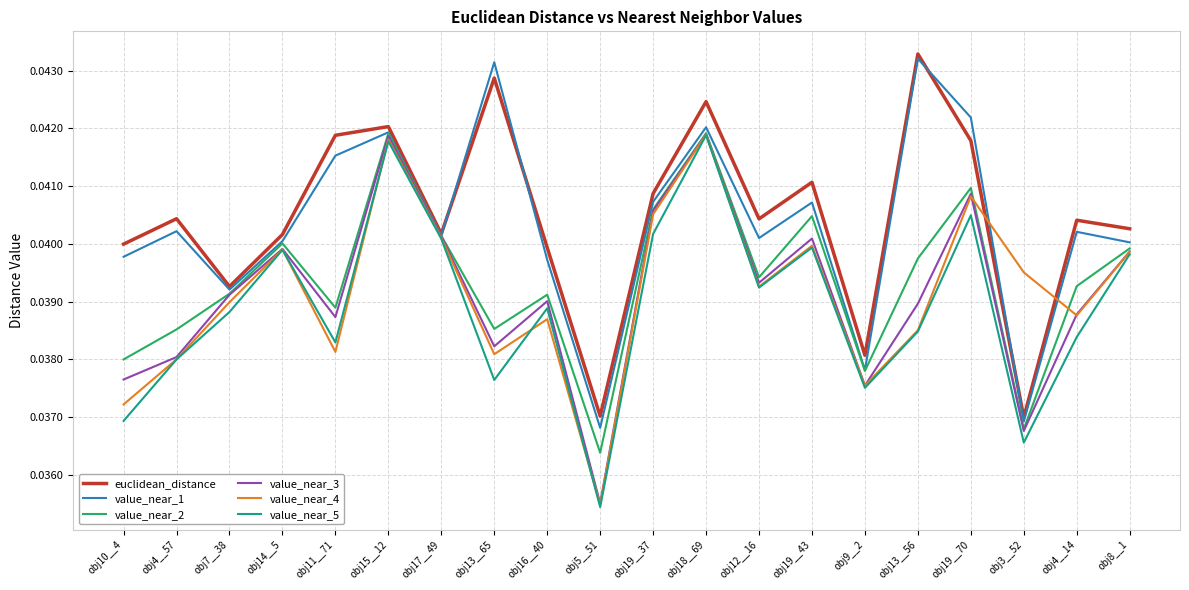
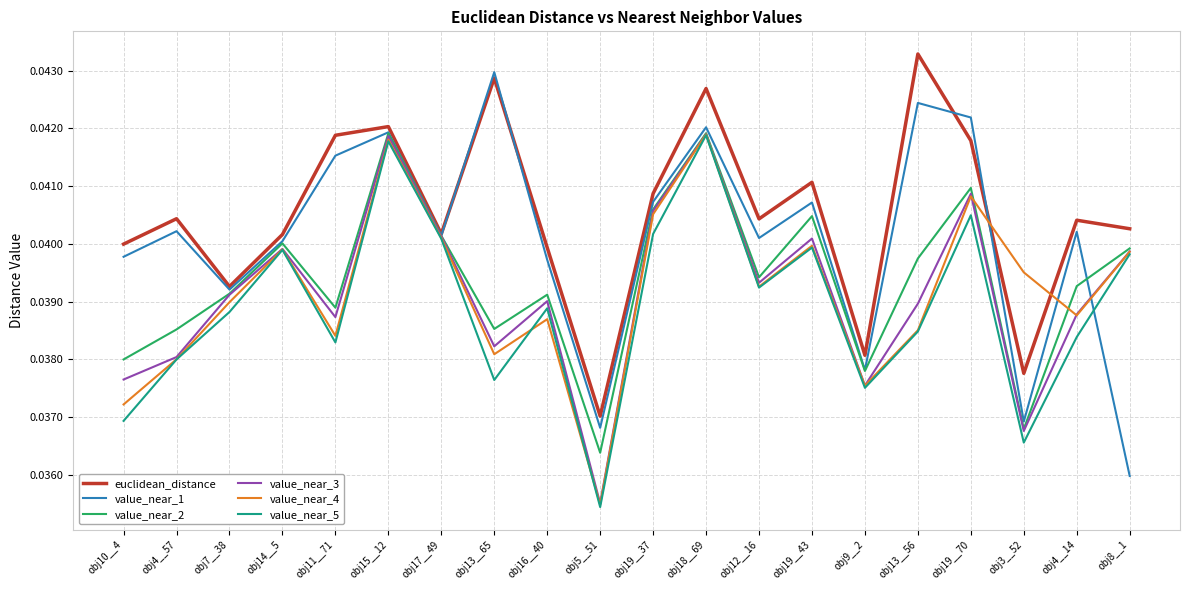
value_near_4, obj11__71: 0.0381 -> 0.0384
value_near_1, obj13__65: 0.0431 -> 0.0430
euclidean_distance, obj18__69: 0.0425 -> 0.0427
value_near_1, obj13__56: 0.0432 -> 0.0424
euclidean_distance, obj3__52: 0.0370 -> 0.0378
value_near_1, obj8__1: 0.0400 -> 0.0360
